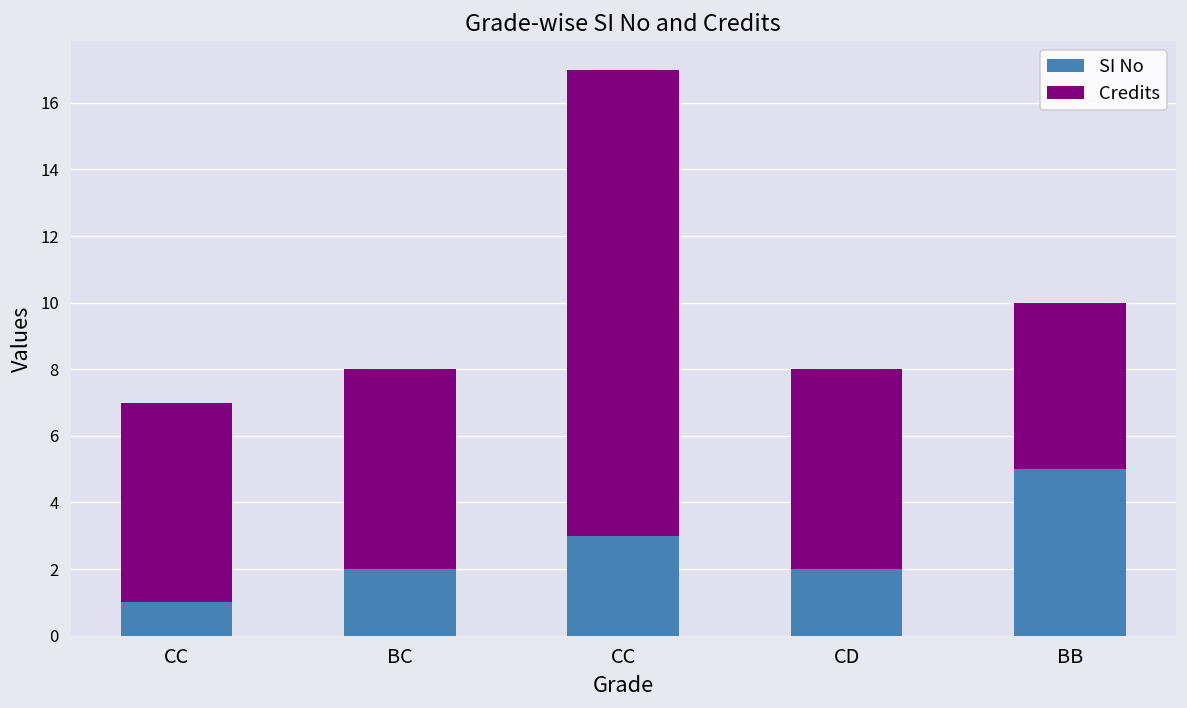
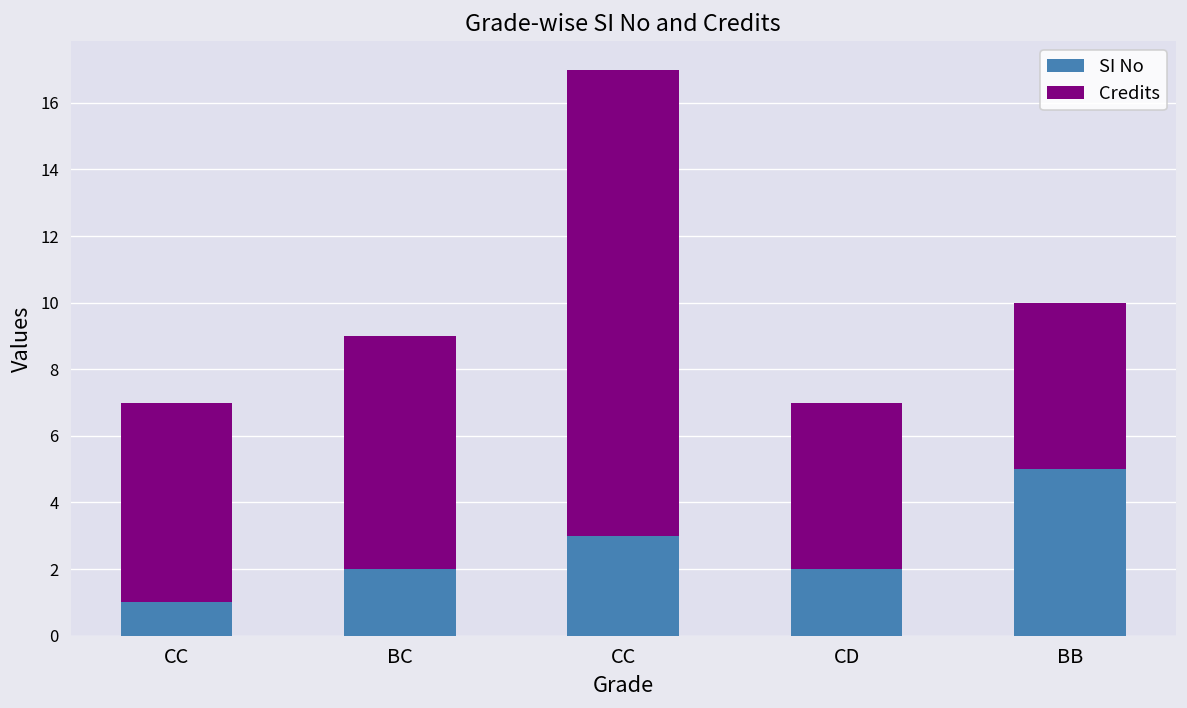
Credits, BC: 6 -> 7
Credits, CD: 6 -> 5
